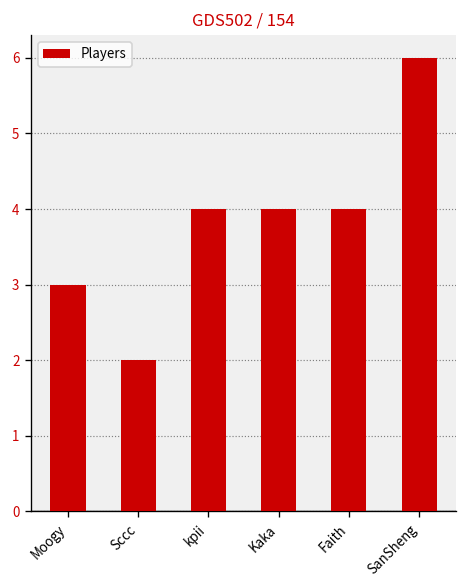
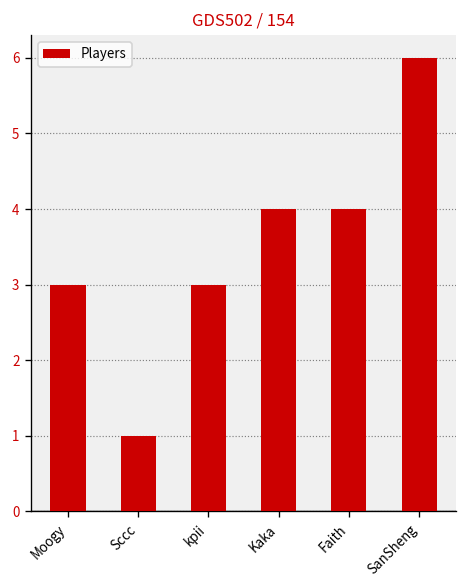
Sccc: 2 -> 1
kpii: 4 -> 3
